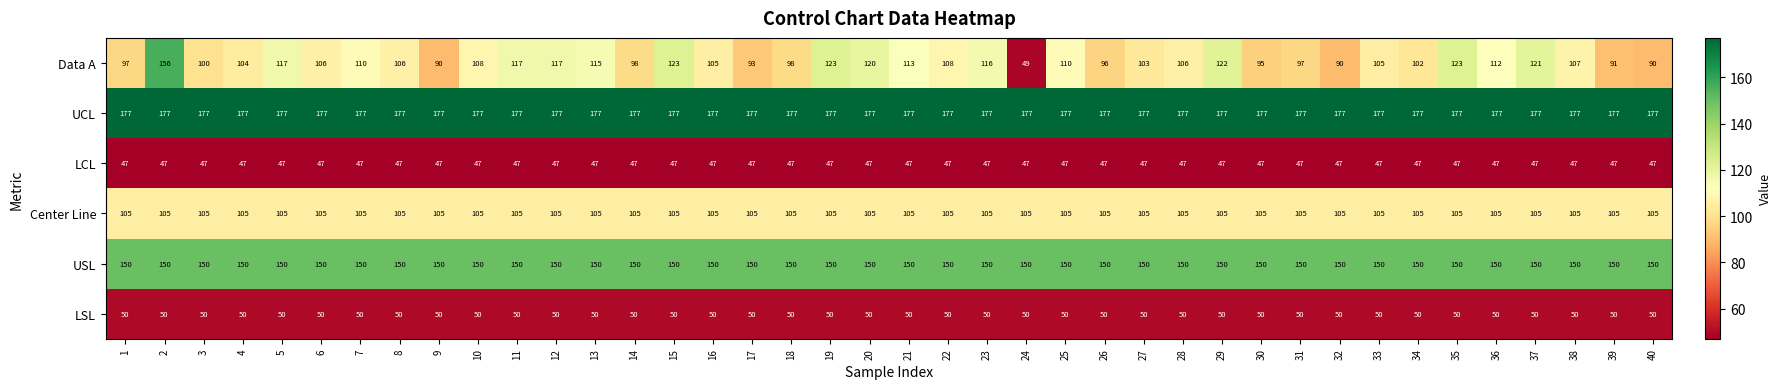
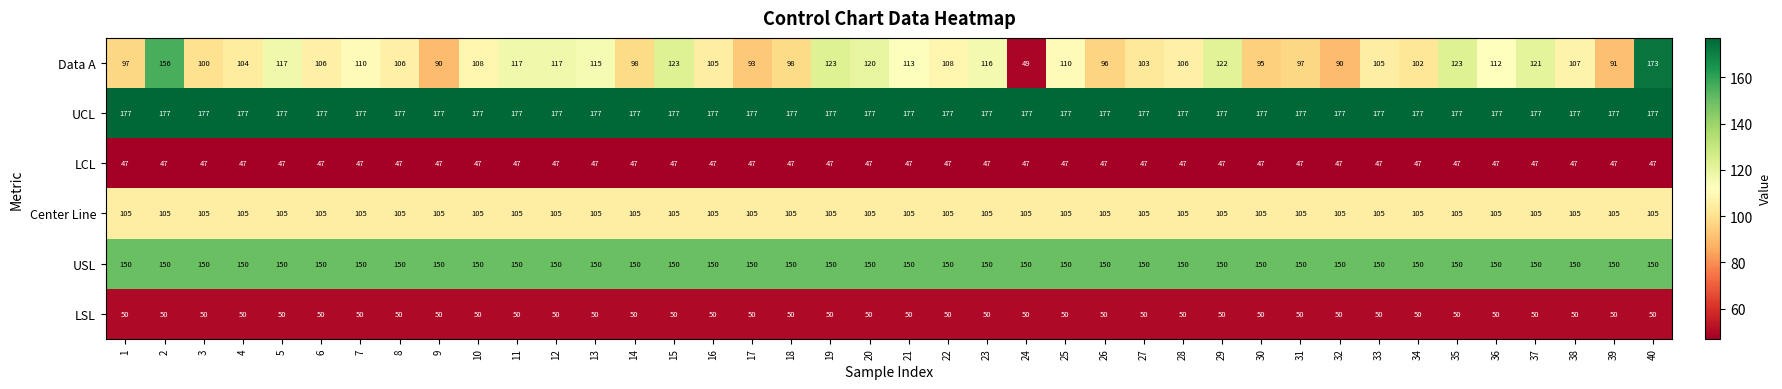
Data A, 40: 90 -> 173
